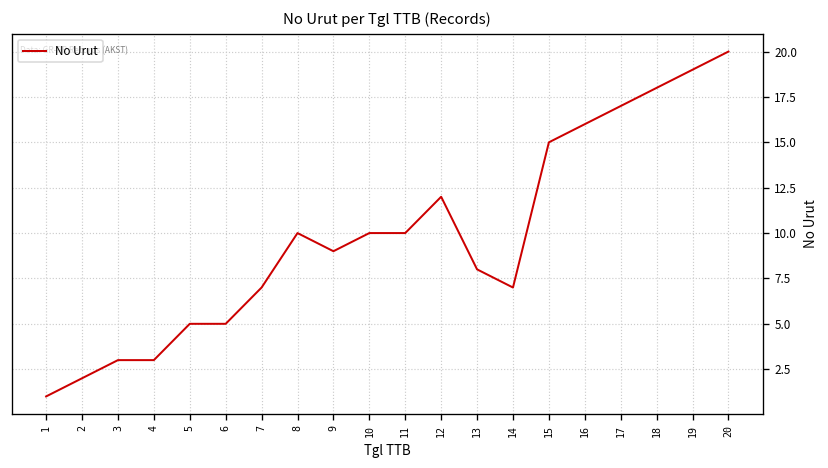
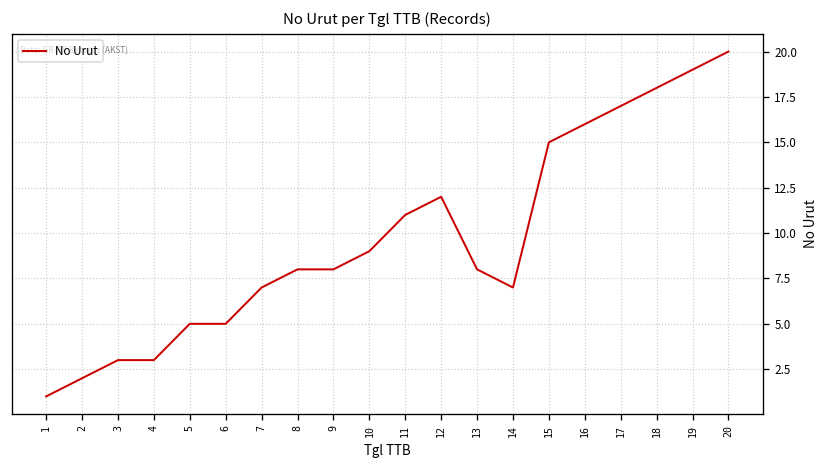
8: 10 -> 8
9: 9 -> 8
10: 10 -> 9
11: 10 -> 11
